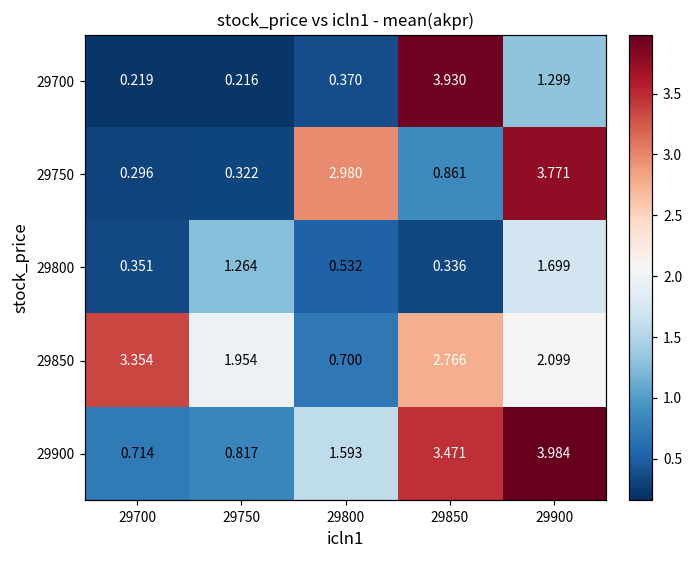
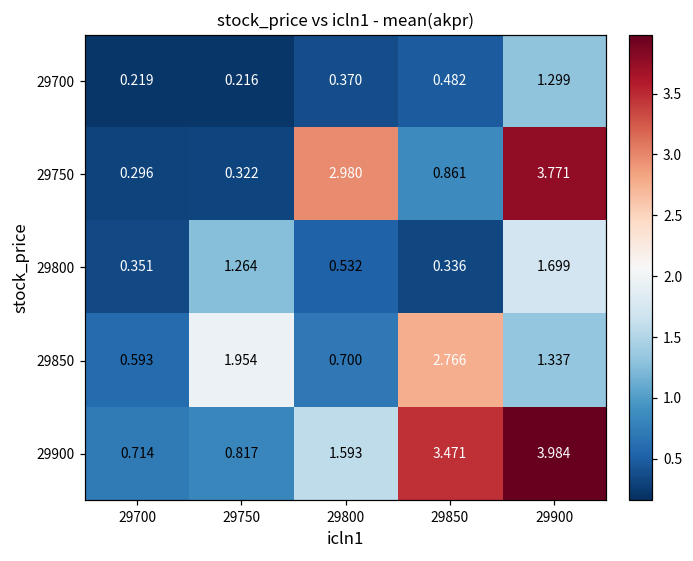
29700, 29850: 3.930 -> 0.482
29850, 29700: 3.354 -> 0.593
29850, 29900: 2.099 -> 1.337
